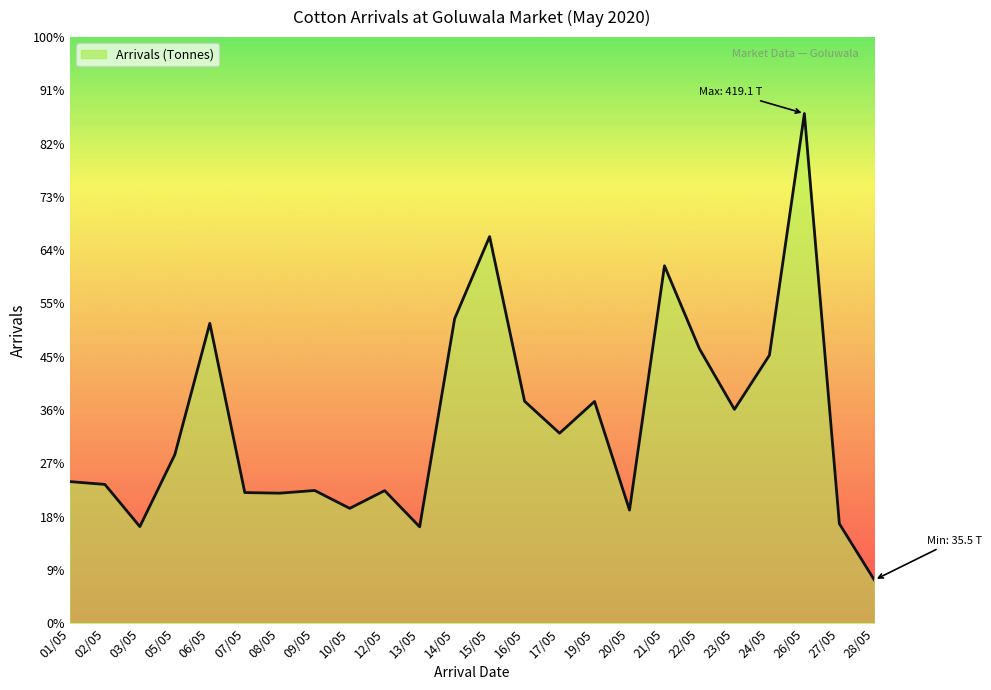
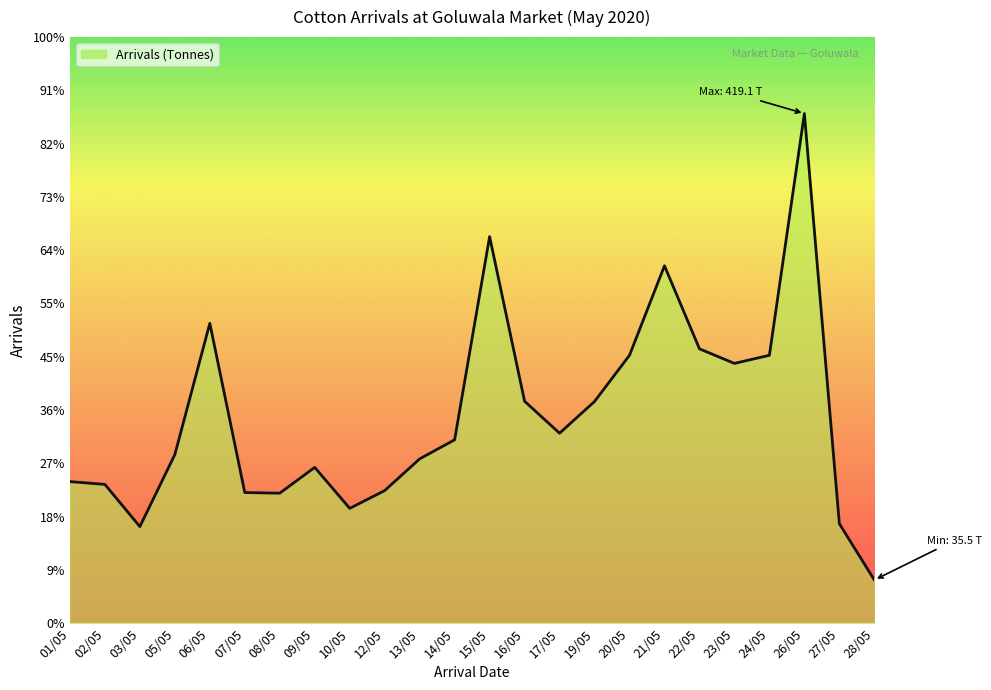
09/05: 23% -> 27%
13/05: 16% -> 28%
14/05: 52% -> 31%
20/05: 19% -> 46%
23/05: 36% -> 44%
